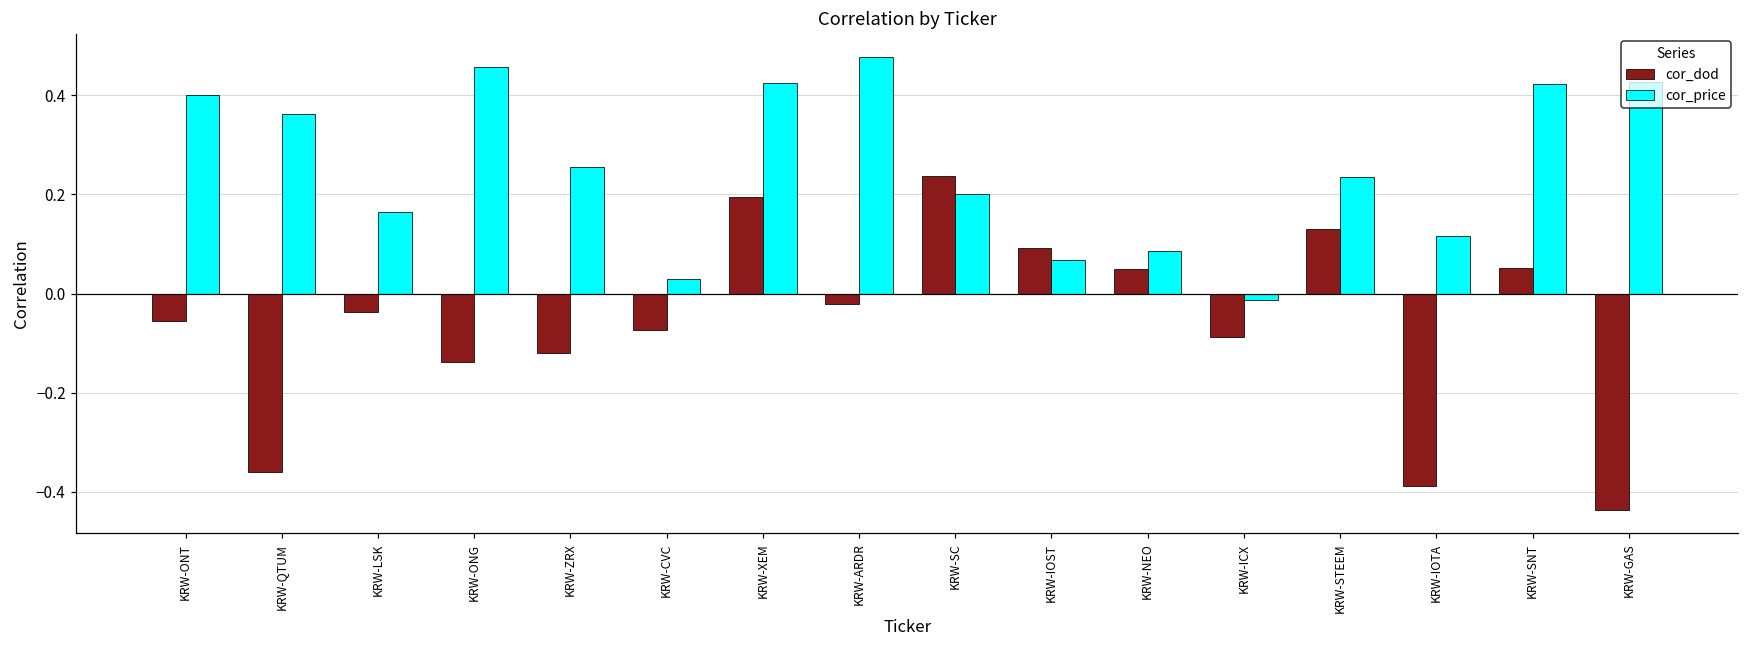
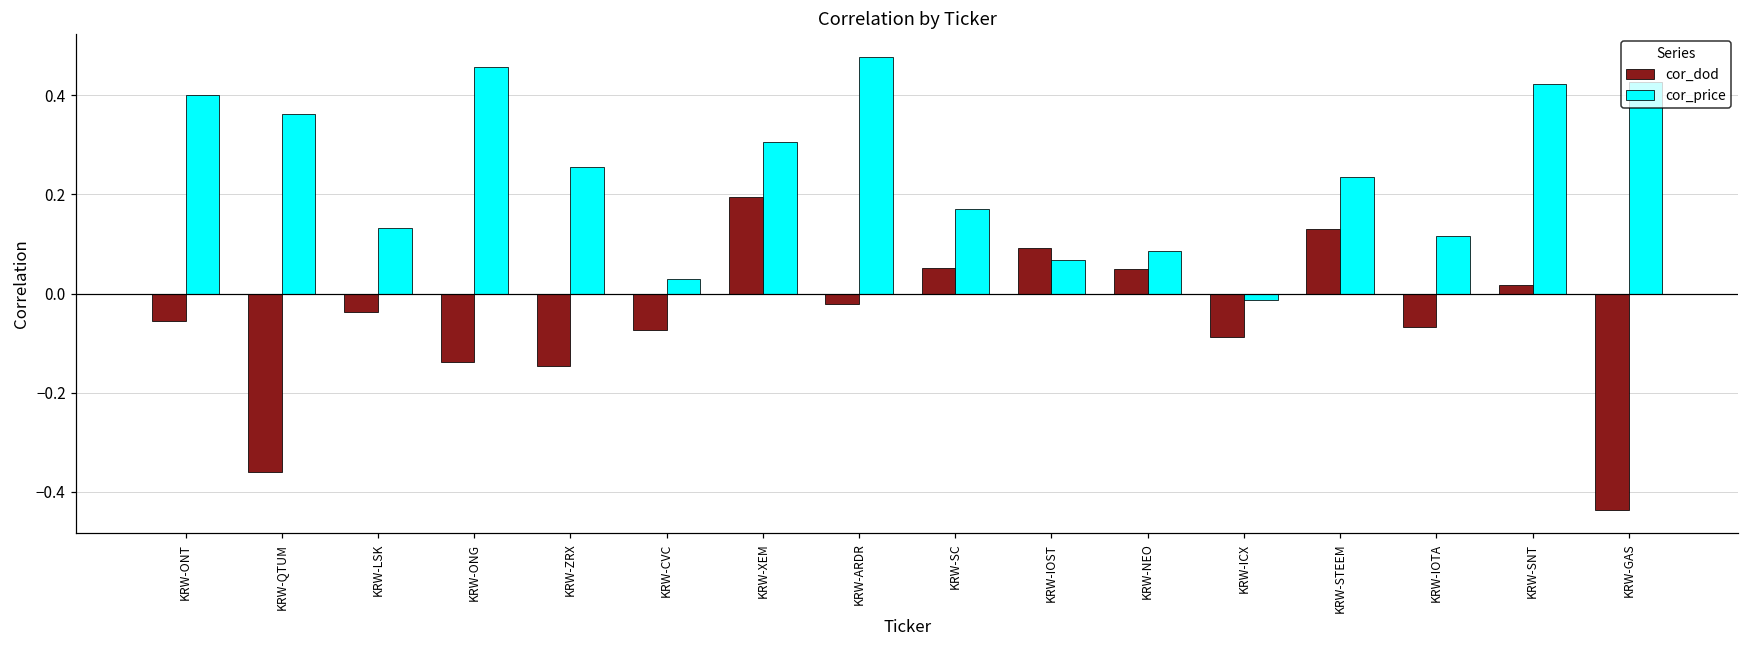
cor_price, KRW-LSK: 0.16 -> 0.13
cor_dod, KRW-ZRX: -0.12 -> -0.15
cor_price, KRW-XEM: 0.42 -> 0.31
cor_dod, KRW-SC: 0.24 -> 0.05
cor_price, KRW-SC: 0.20 -> 0.17
cor_dod, KRW-IOTA: -0.39 -> -0.07
cor_dod, KRW-SNT: 0.05 -> 0.02
